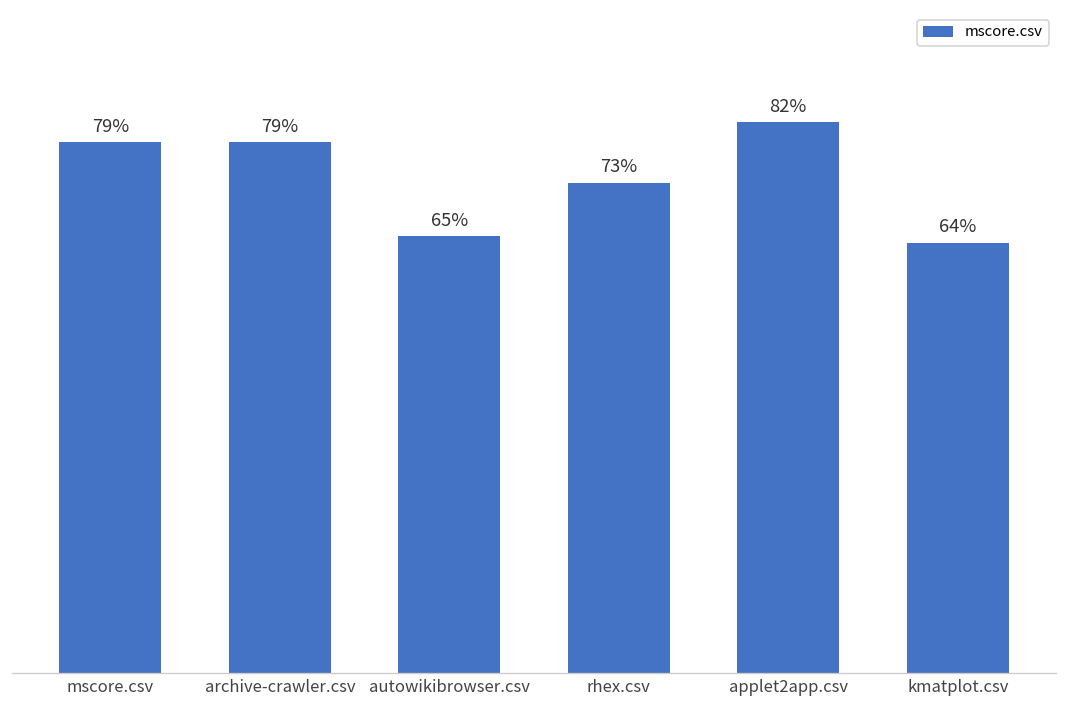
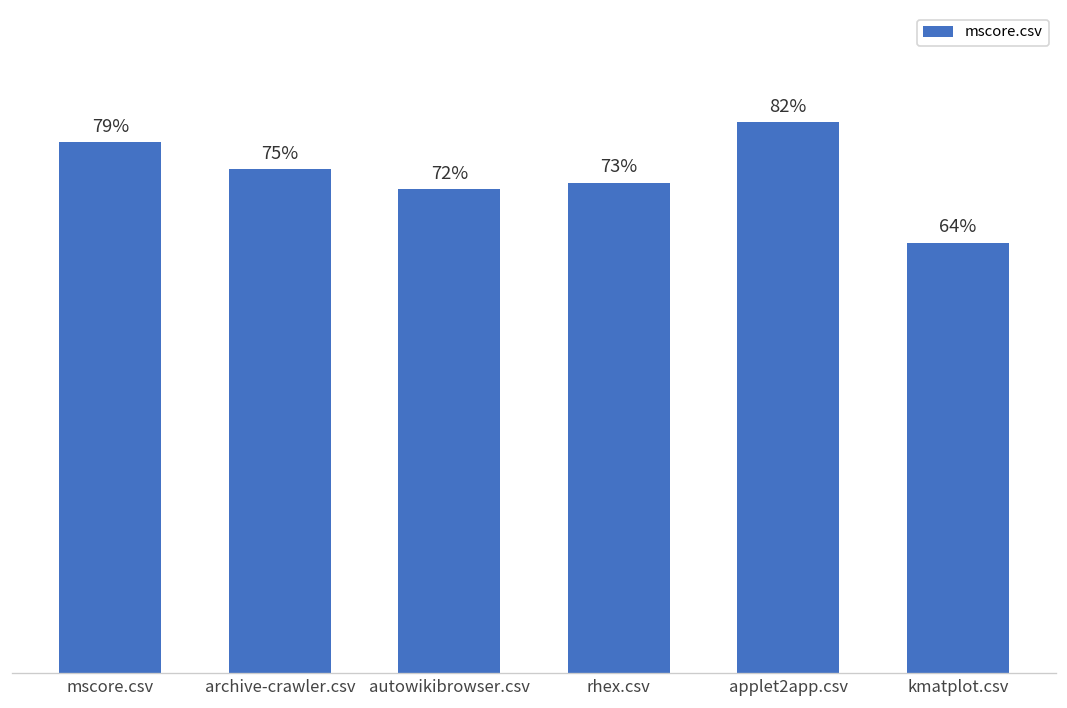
archive-crawler.csv: 79% -> 75%
autowikibrowser.csv: 65% -> 72%
